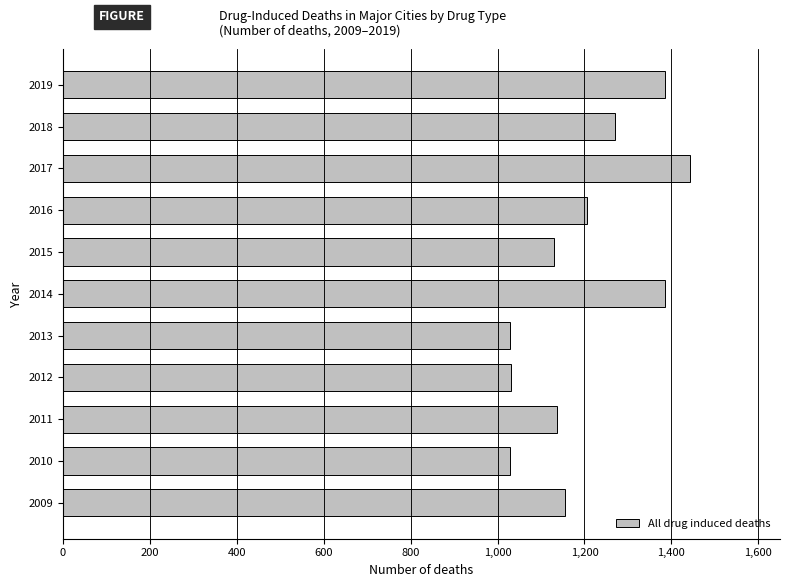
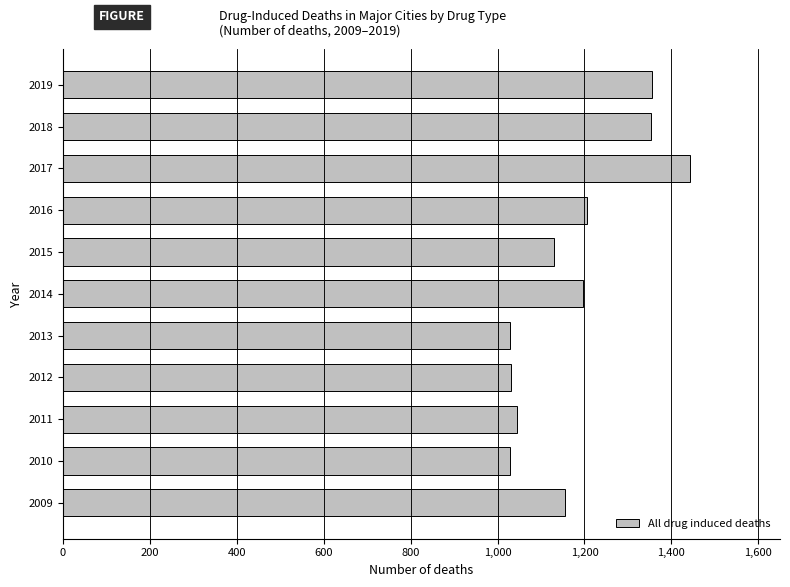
2019: 1,390 -> 1,350
2018: 1,270 -> 1,350
2014: 1,380 -> 1,200
2011: 1,140 -> 1,040
